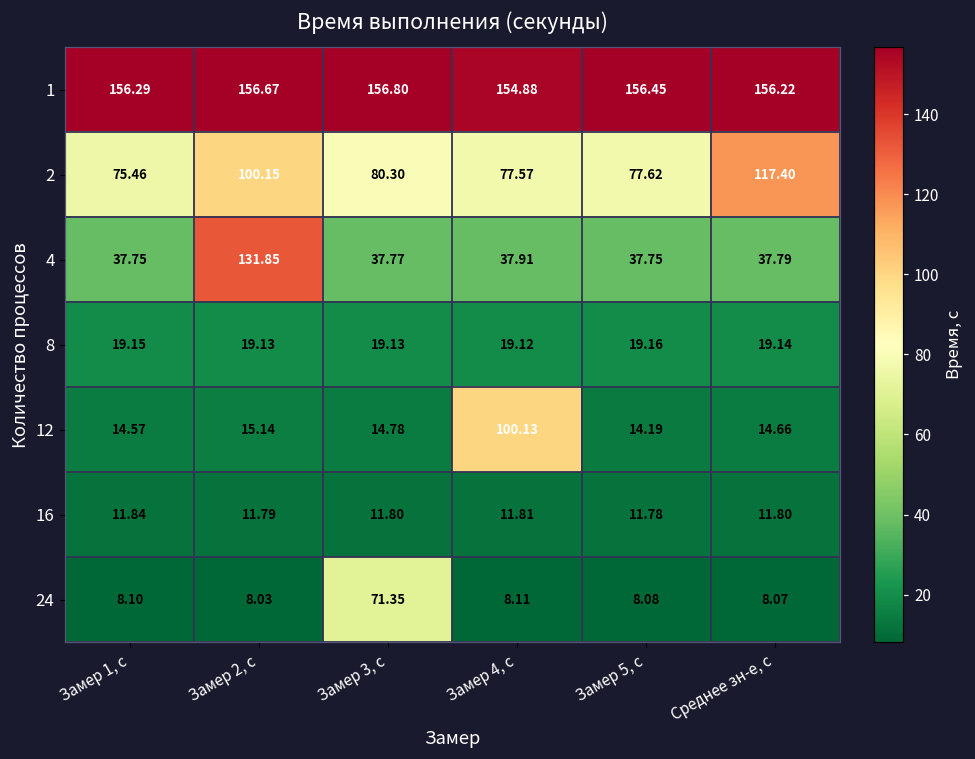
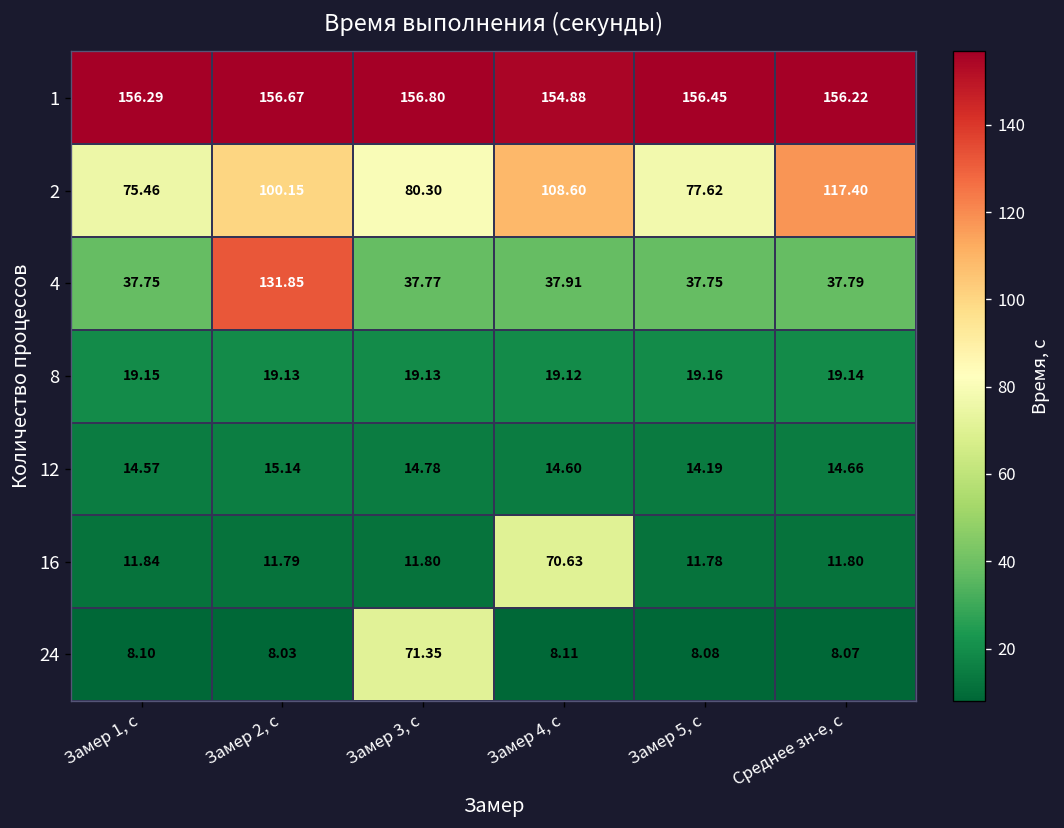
2, Замер 4, с: 77.57 -> 108.60
12, Замер 4, с: 100.13 -> 14.60
16, Замер 4, с: 11.81 -> 70.63
